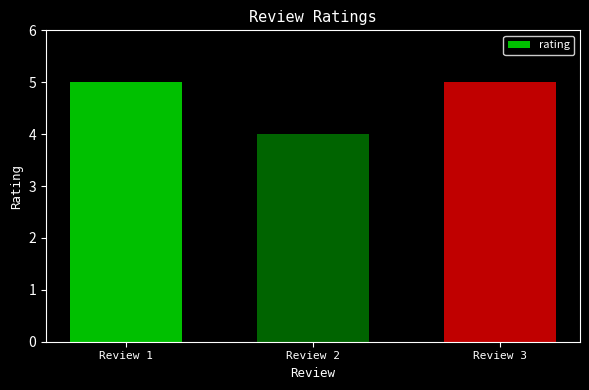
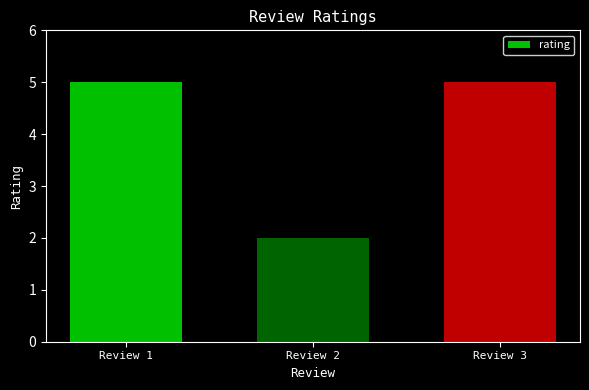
Review 2: 4 -> 2
